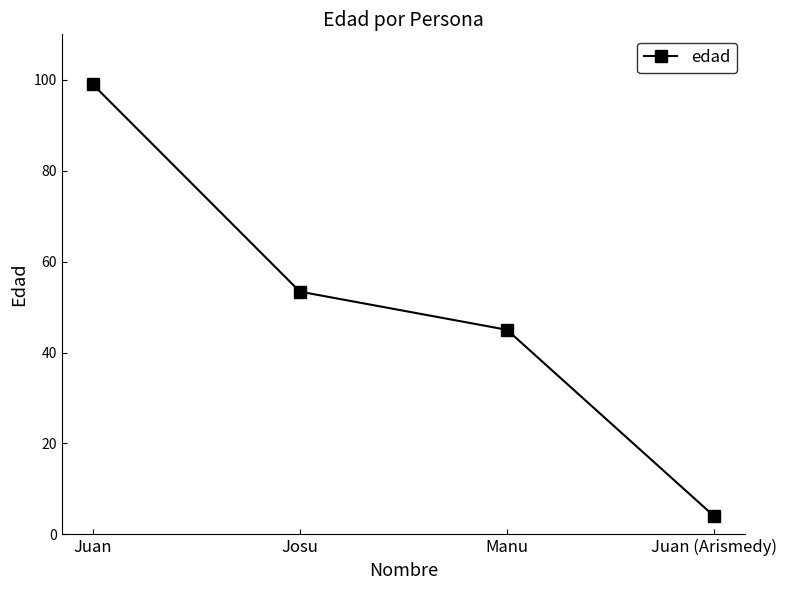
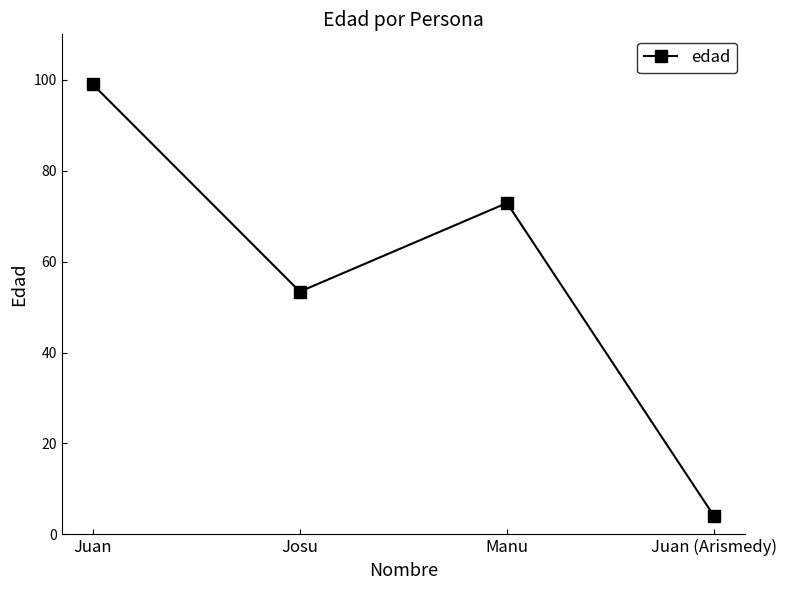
Manu: 45 -> 73
